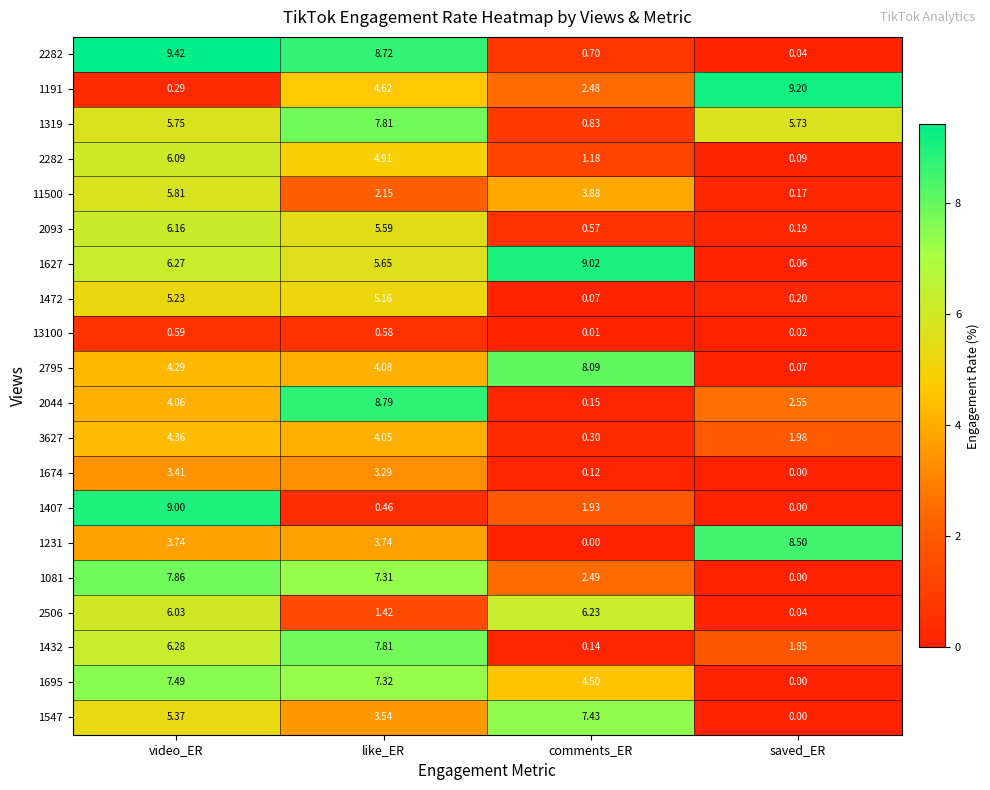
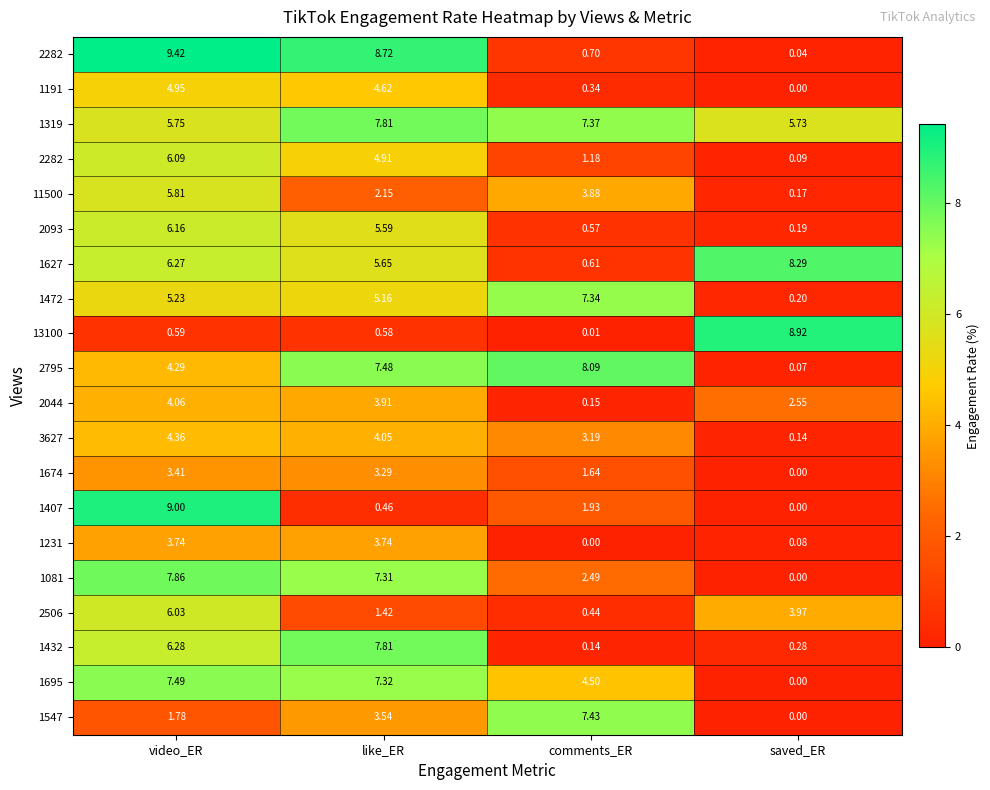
1191, video_ER: 0.29 -> 4.95
1191, comments_ER: 2.48 -> 0.34
1191, saved_ER: 9.20 -> 0.00
1319, comments_ER: 0.83 -> 7.37
1627, comments_ER: 9.02 -> 0.61
1627, saved_ER: 0.06 -> 8.29
1472, comments_ER: 0.07 -> 7.34
13100, saved_ER: 0.02 -> 8.92
2795, like_ER: 4.08 -> 7.48
2044, like_ER: 8.79 -> 3.91
3627, comments_ER: 0.30 -> 3.19
3627, saved_ER: 1.98 -> 0.14
1674, comments_ER: 0.12 -> 1.64
1231, saved_ER: 8.50 -> 0.08
2506, comments_ER: 6.23 -> 0.44
2506, saved_ER: 0.04 -> 3.97
1432, saved_ER: 1.85 -> 0.28
1547, video_ER: 5.37 -> 1.78
